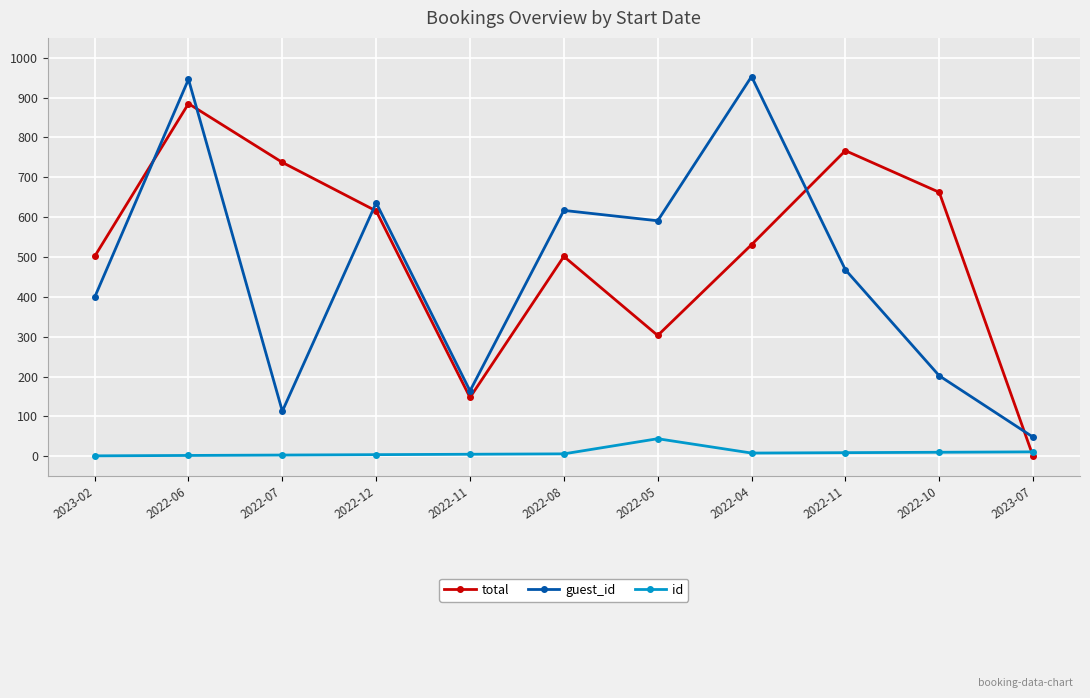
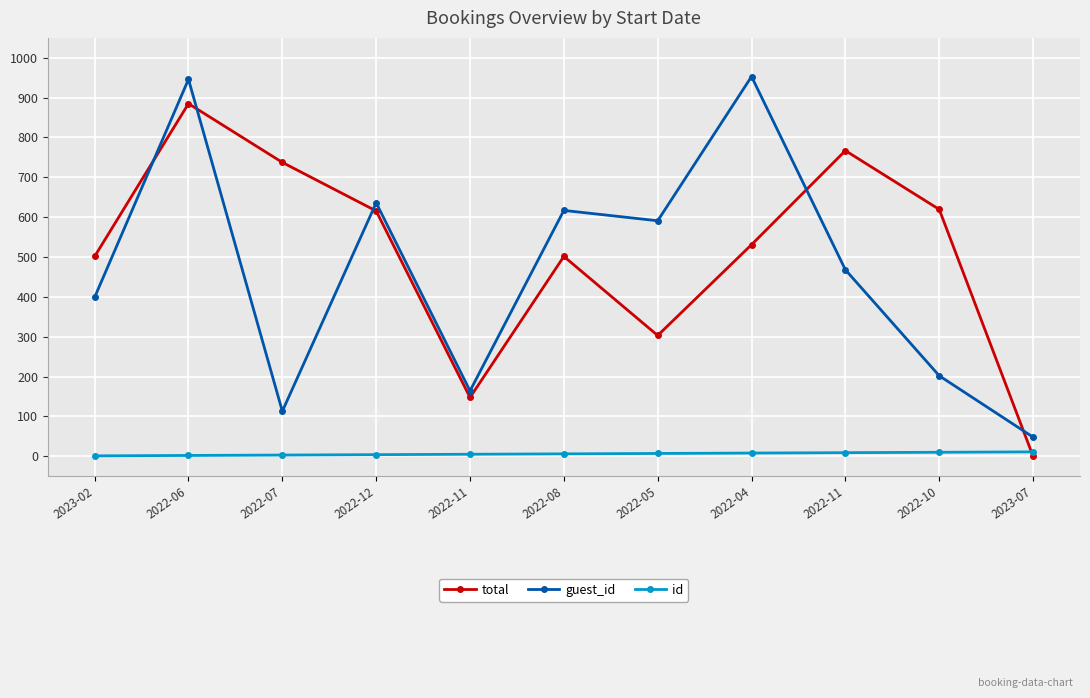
id, 2022-05: 40 -> 10
total, 2022-10: 660 -> 620
